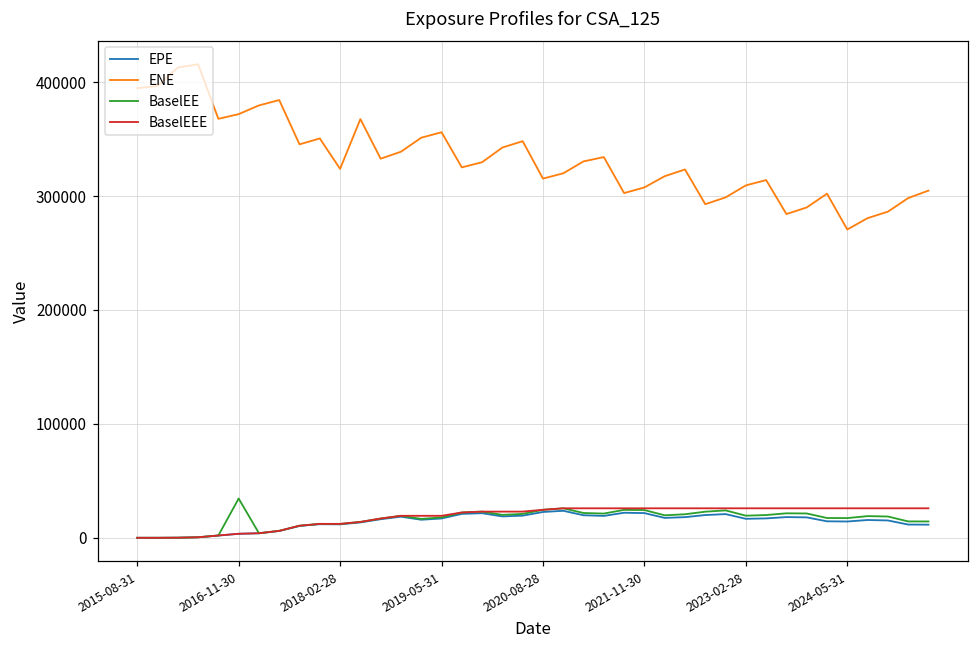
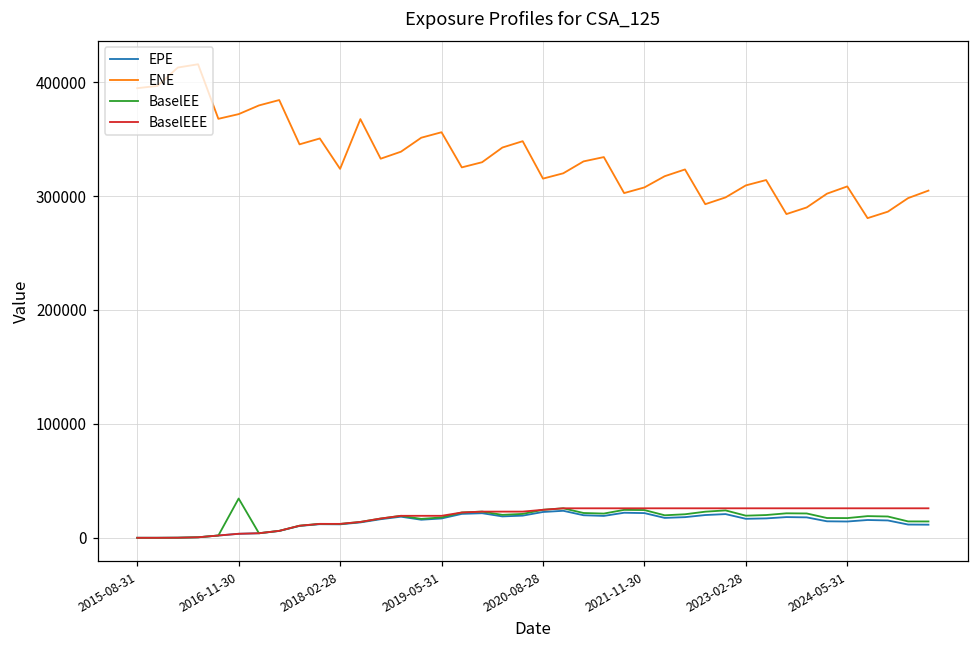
ENE, 2024-05-31: 271000 -> 308000
